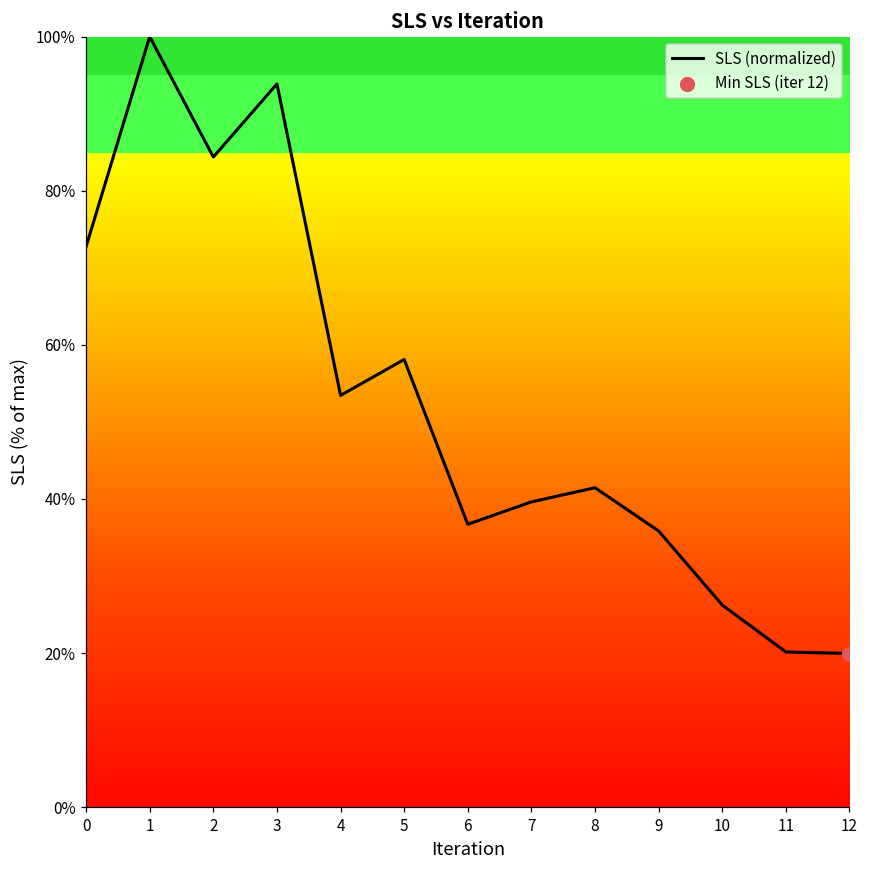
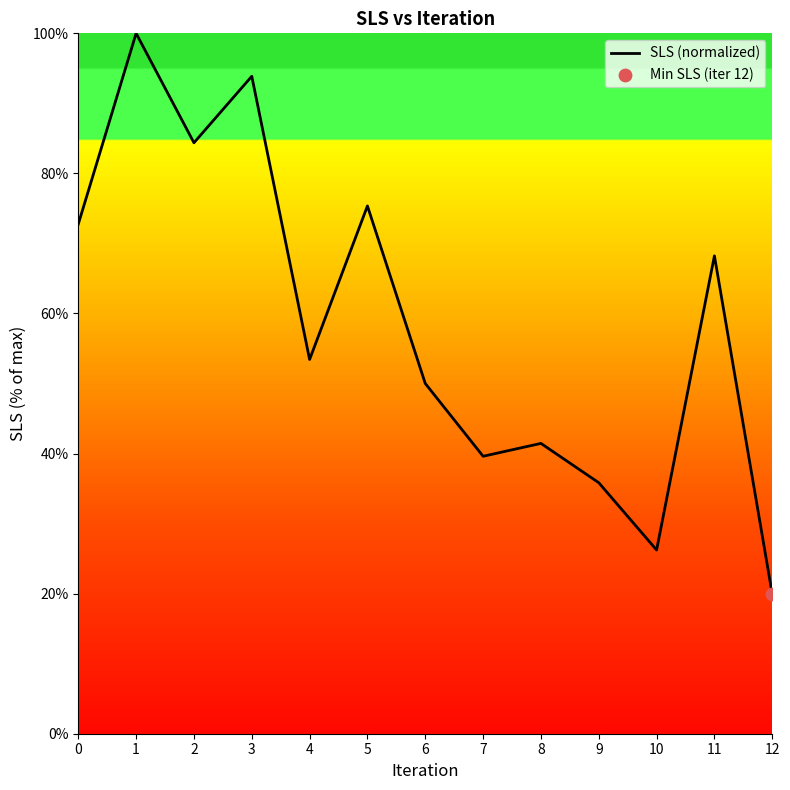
SLS (normalized), 5: 58% -> 75%
SLS (normalized), 6: 37% -> 50%
SLS (normalized), 11: 20% -> 68%
